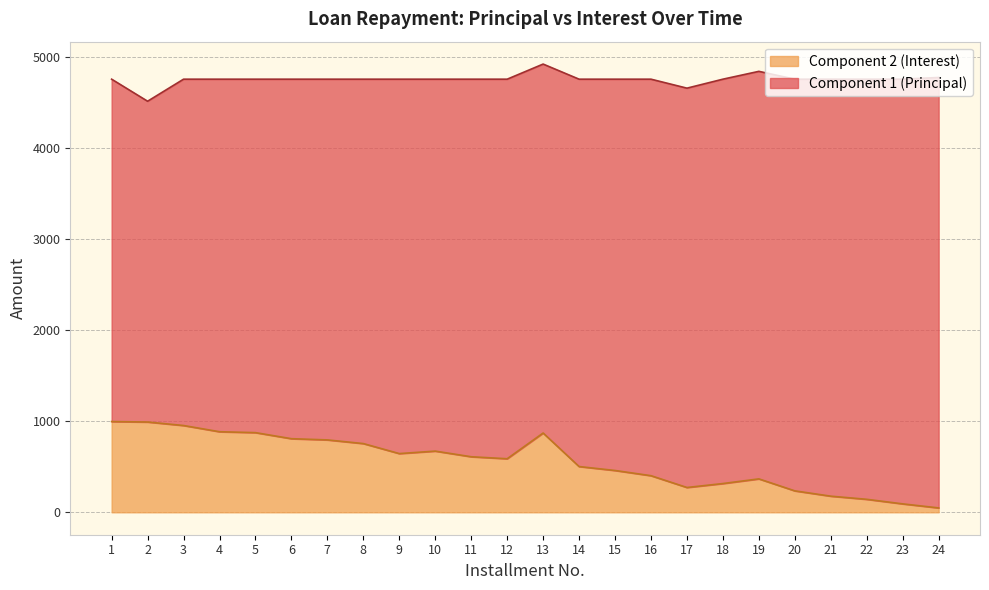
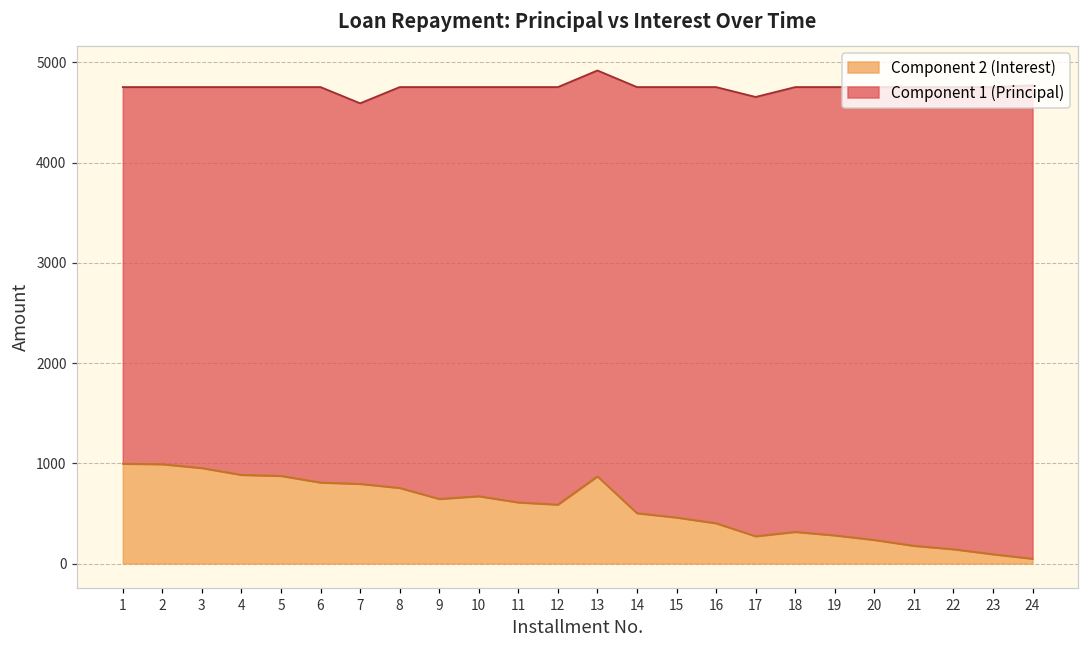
Component 1 (Principal), 2: 3500 -> 3800
Component 1 (Principal), 7: 4000 -> 3800
Component 2 (Interest), 19: 400 -> 300
